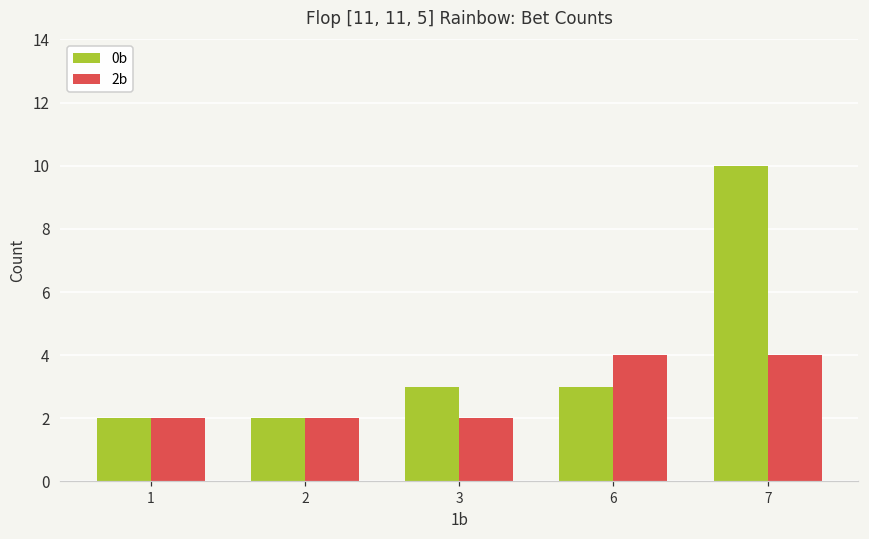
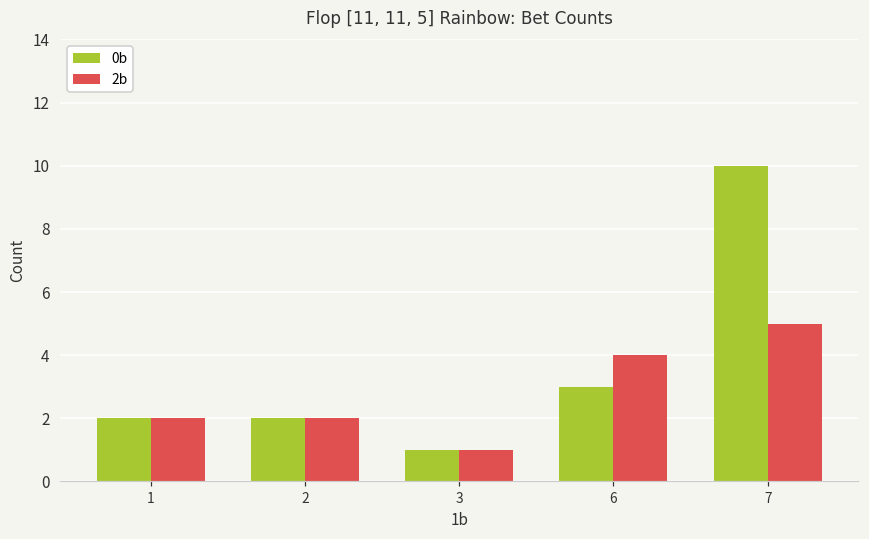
0b, 3: 3 -> 1
2b, 3: 2 -> 1
2b, 7: 4 -> 5
